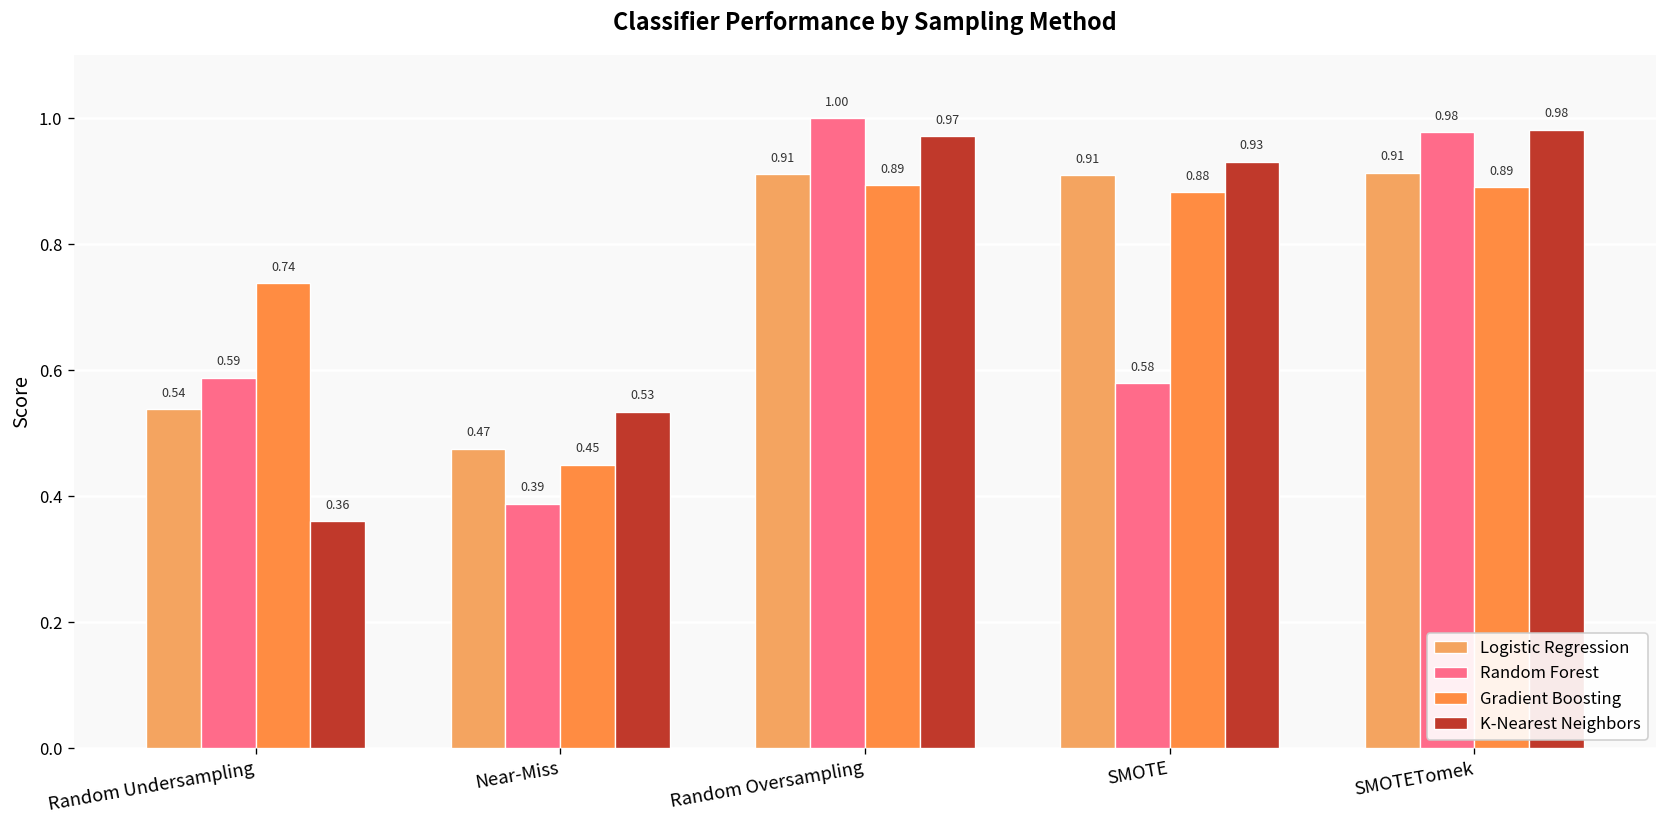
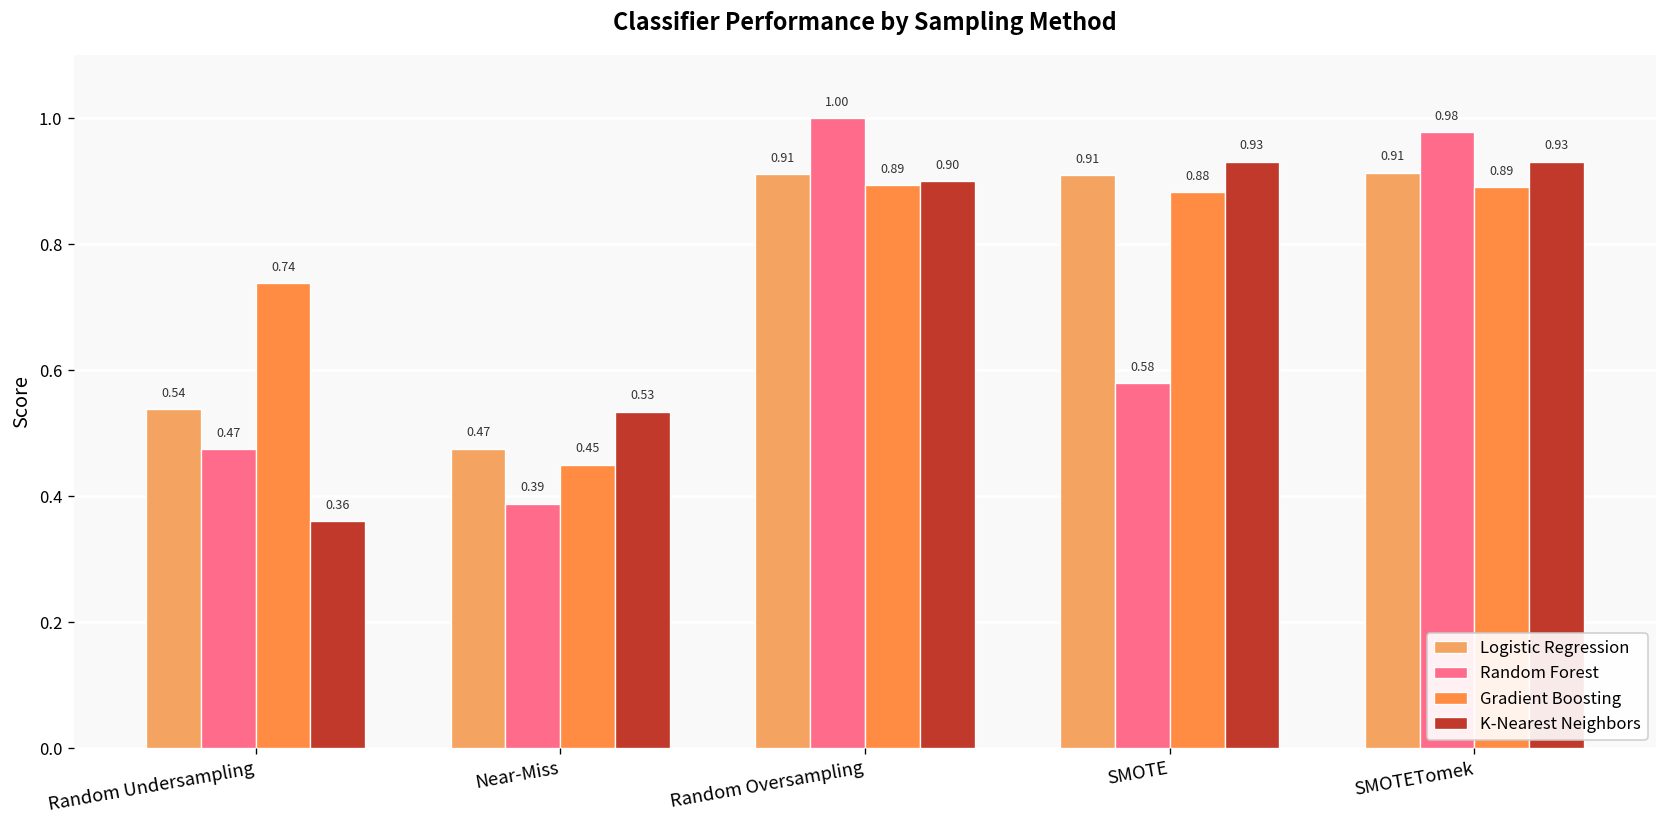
Random Forest, Random Undersampling: 0.59 -> 0.47
K-Nearest Neighbors, Random Oversampling: 0.97 -> 0.90
K-Nearest Neighbors, SMOTETomek: 0.98 -> 0.93
